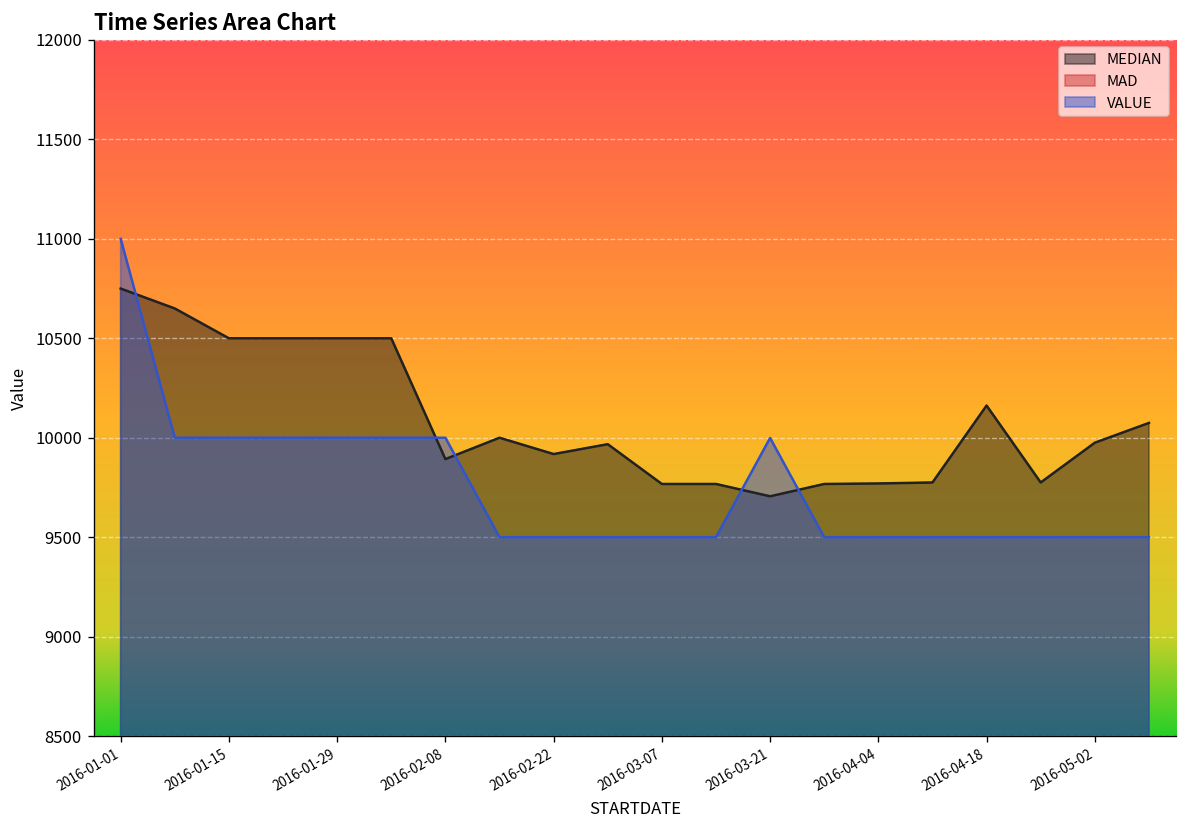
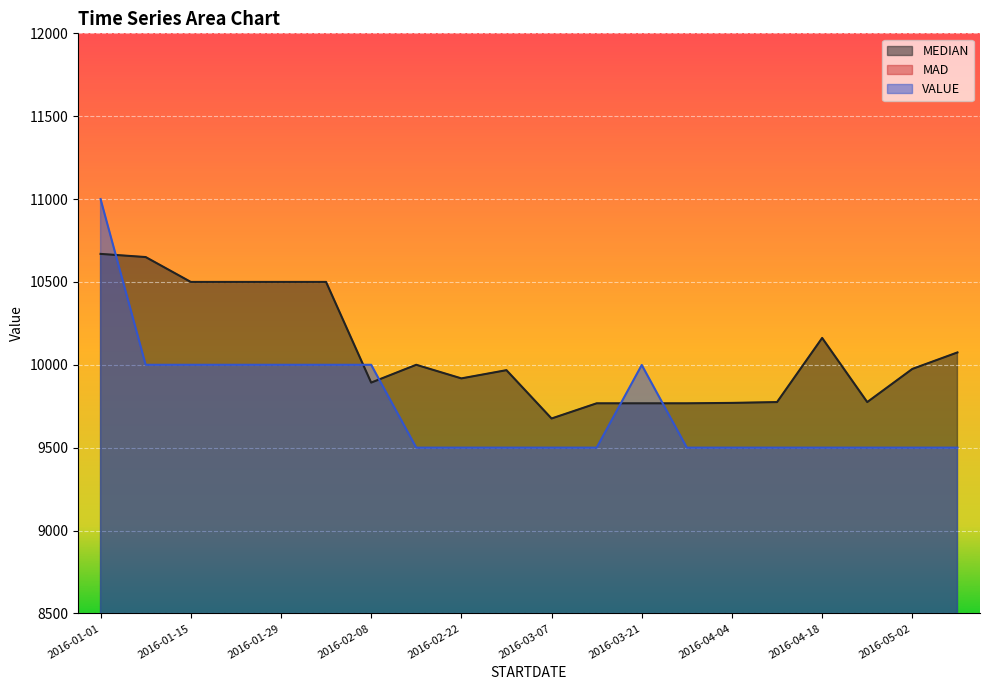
MEDIAN, 2016-01-01: 10750 -> 10670
MEDIAN, 2016-03-07: 9770 -> 9680
MEDIAN, 2016-03-21: 9710 -> 9770
